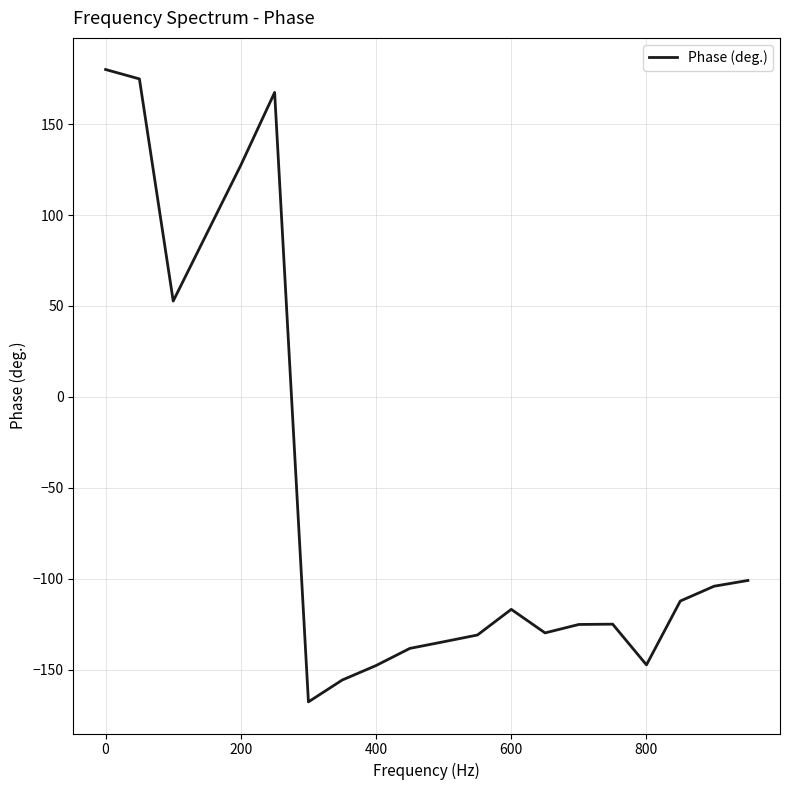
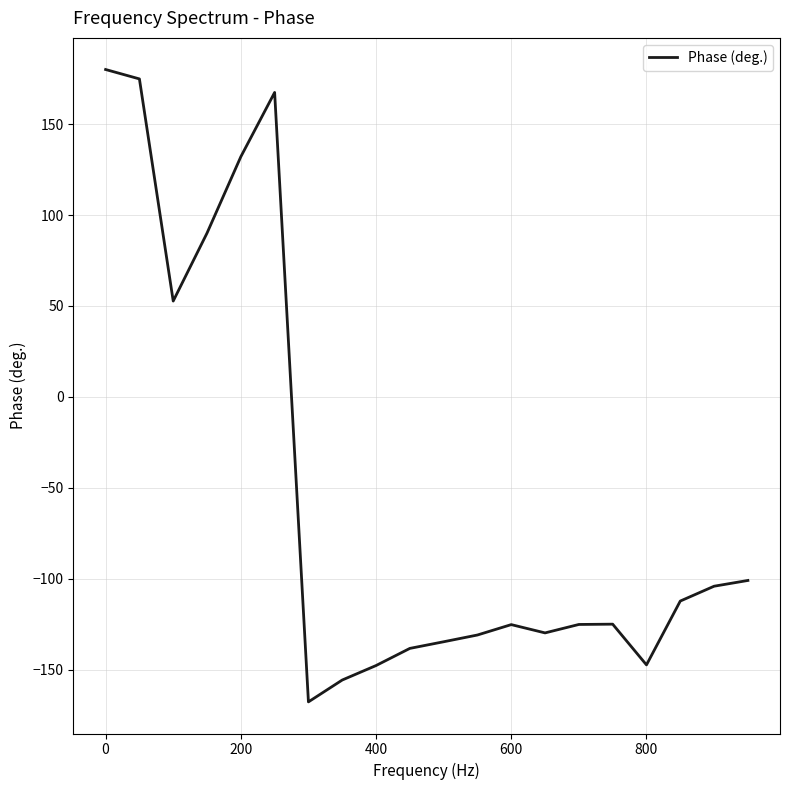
200: 127 -> 132
600: -117 -> -125
